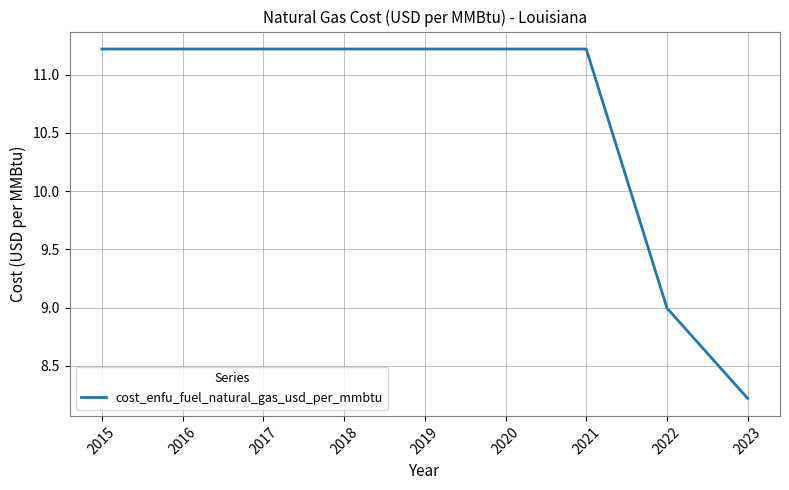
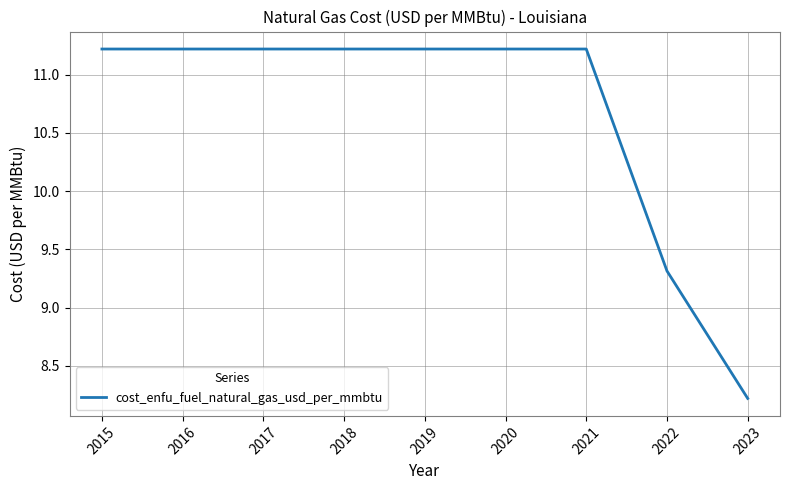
2022: 9.00 -> 9.32
